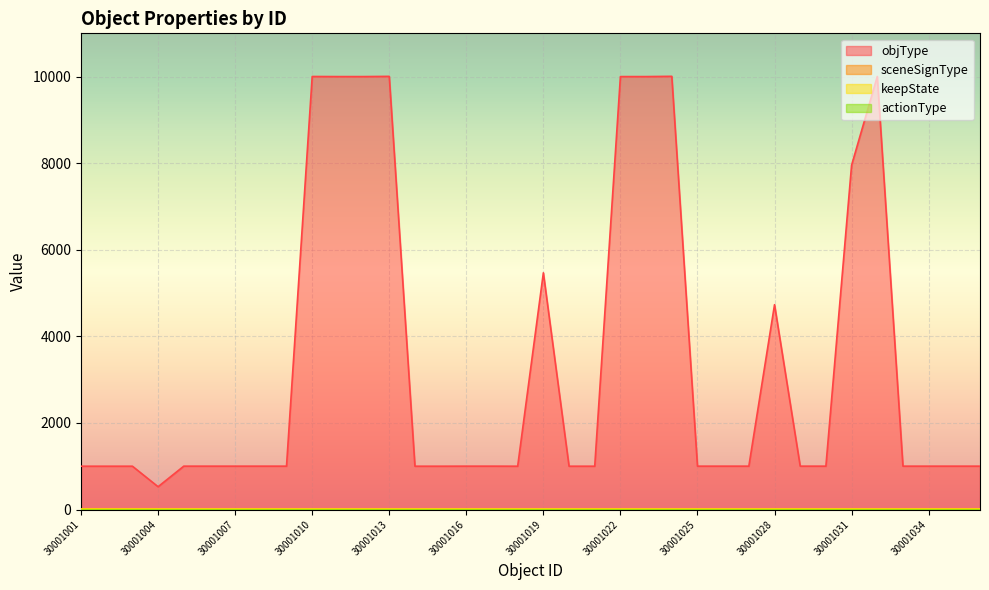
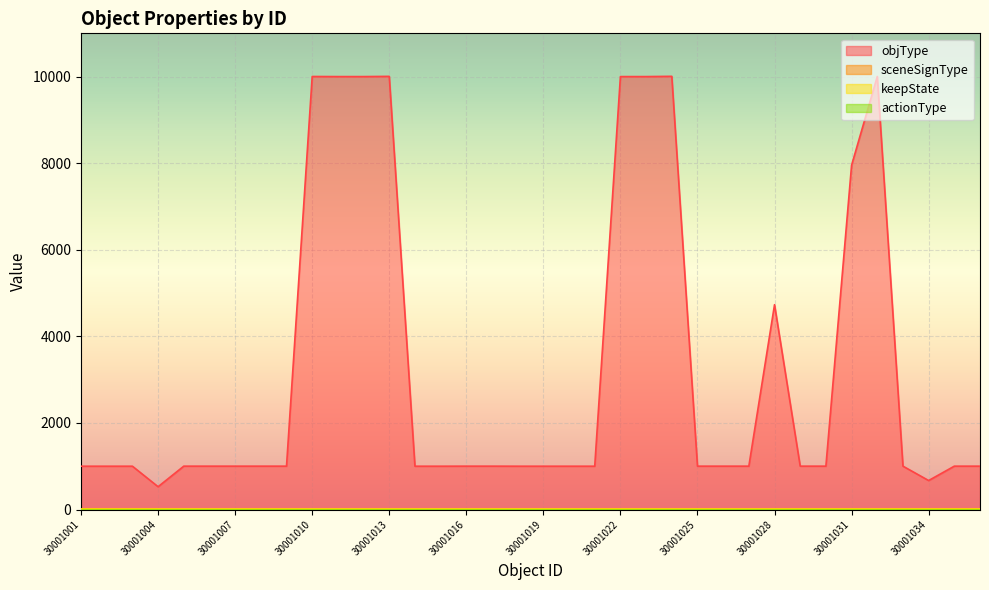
objType, 30001019: 5500 -> 1000
objType, 30001034: 1000 -> 700
